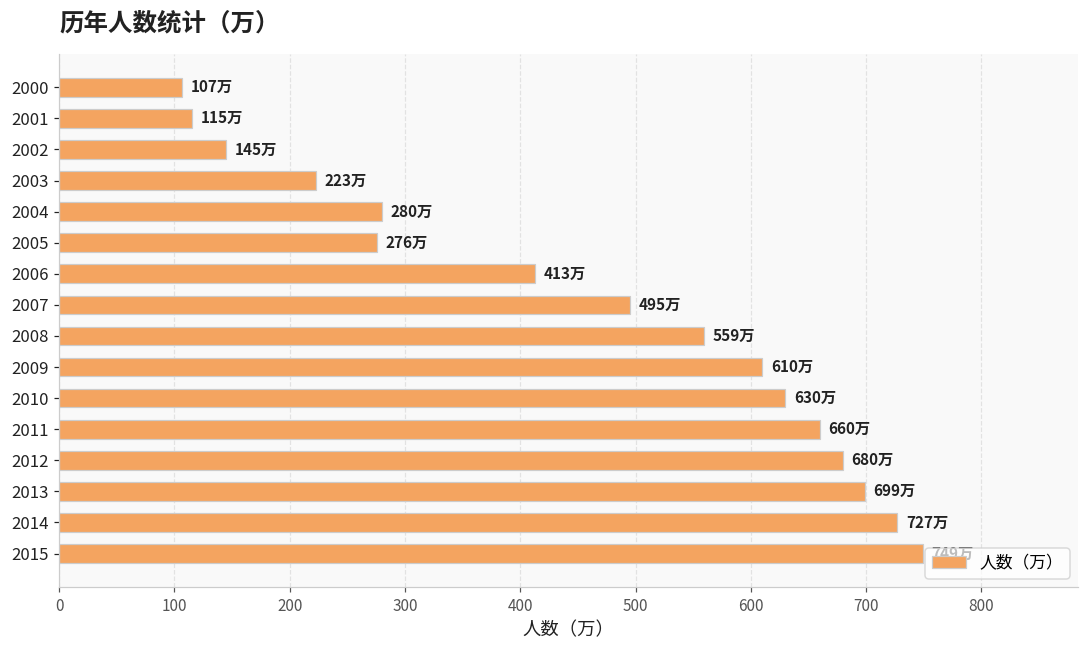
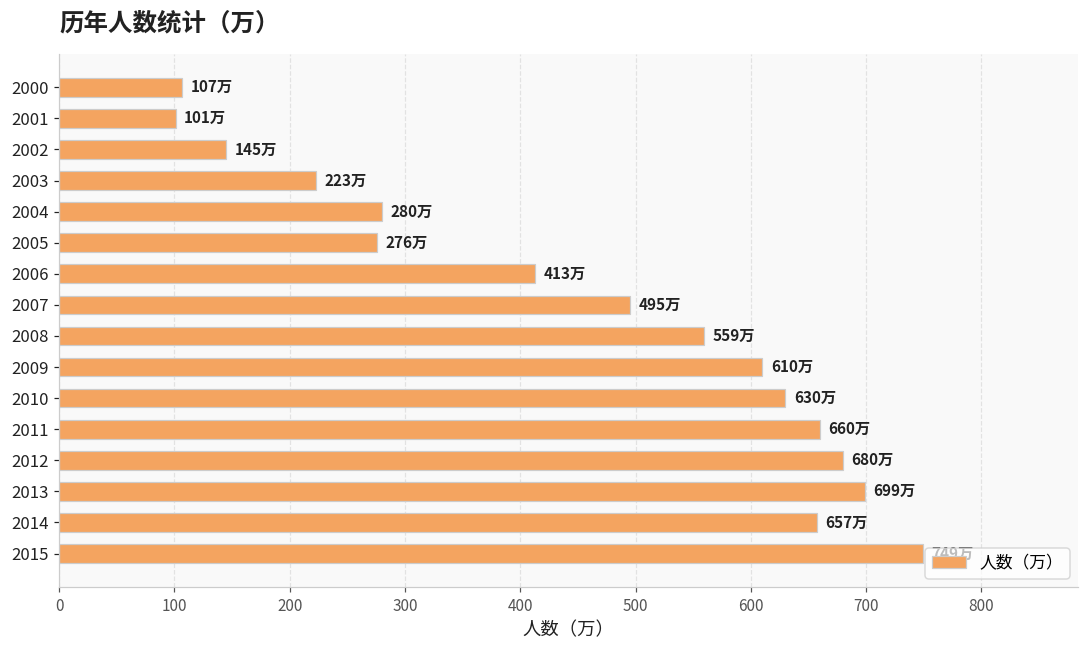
2001: 115万 -> 101万
2014: 727万 -> 657万
